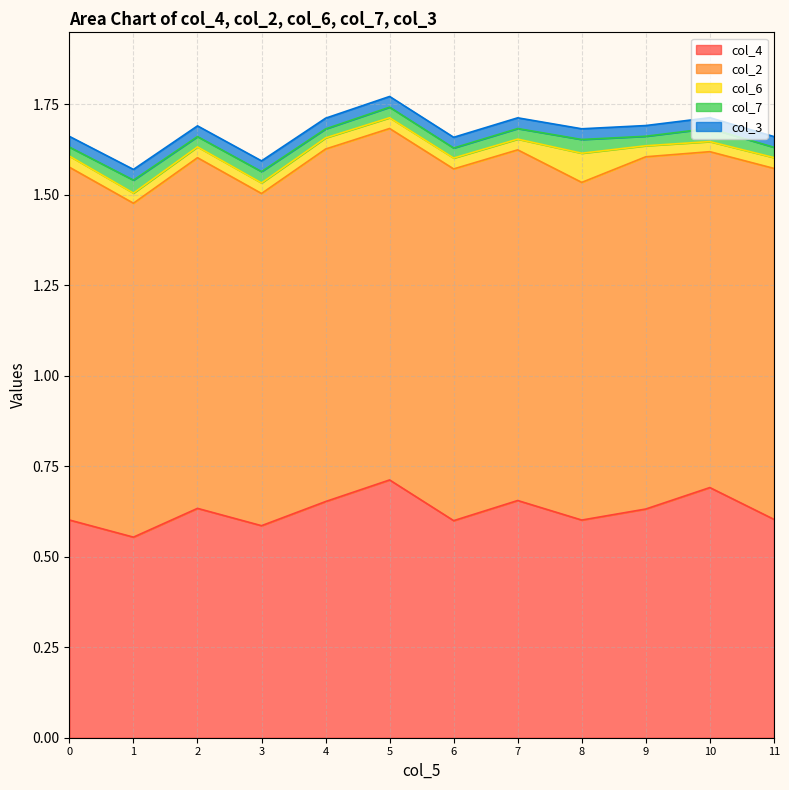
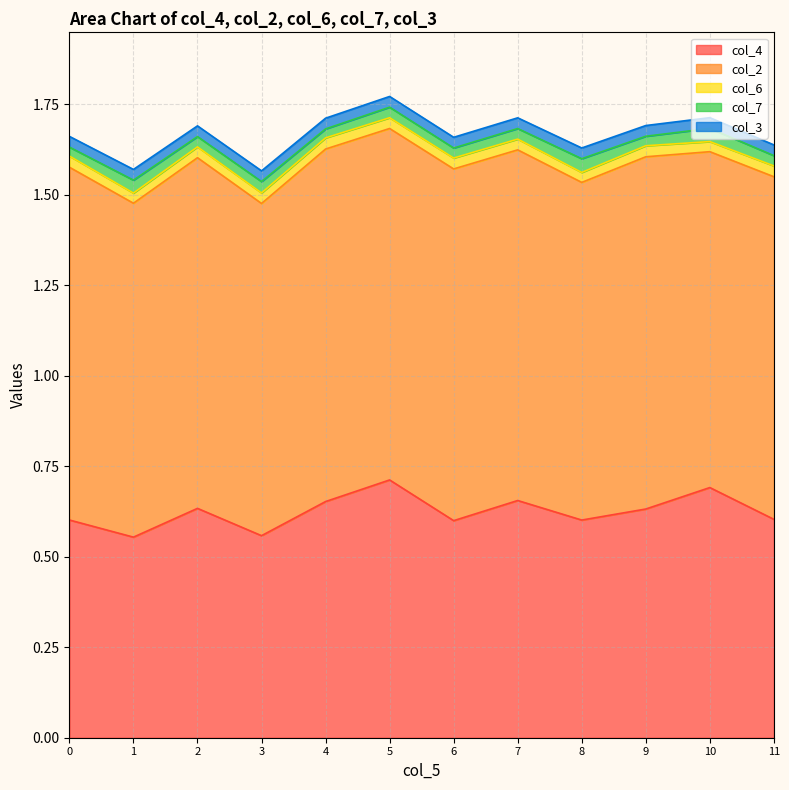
col_4, 3: 0.59 -> 0.56
col_6, 8: 0.08 -> 0.03
col_2, 11: 0.97 -> 0.95
